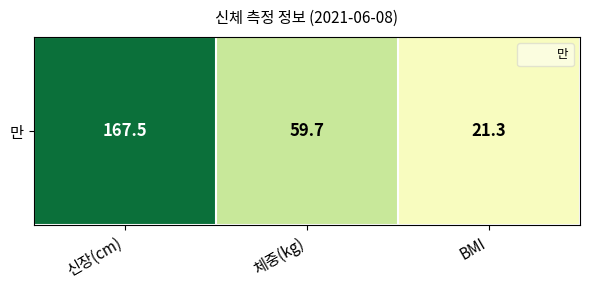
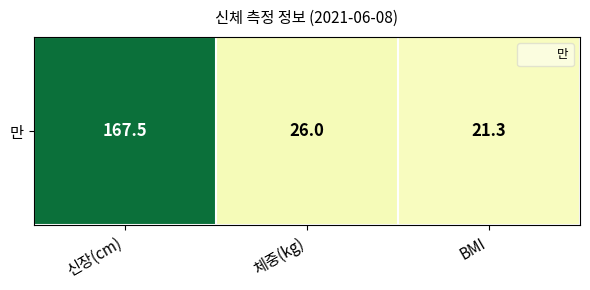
만, 체중(kg): 59.7 -> 26.0
